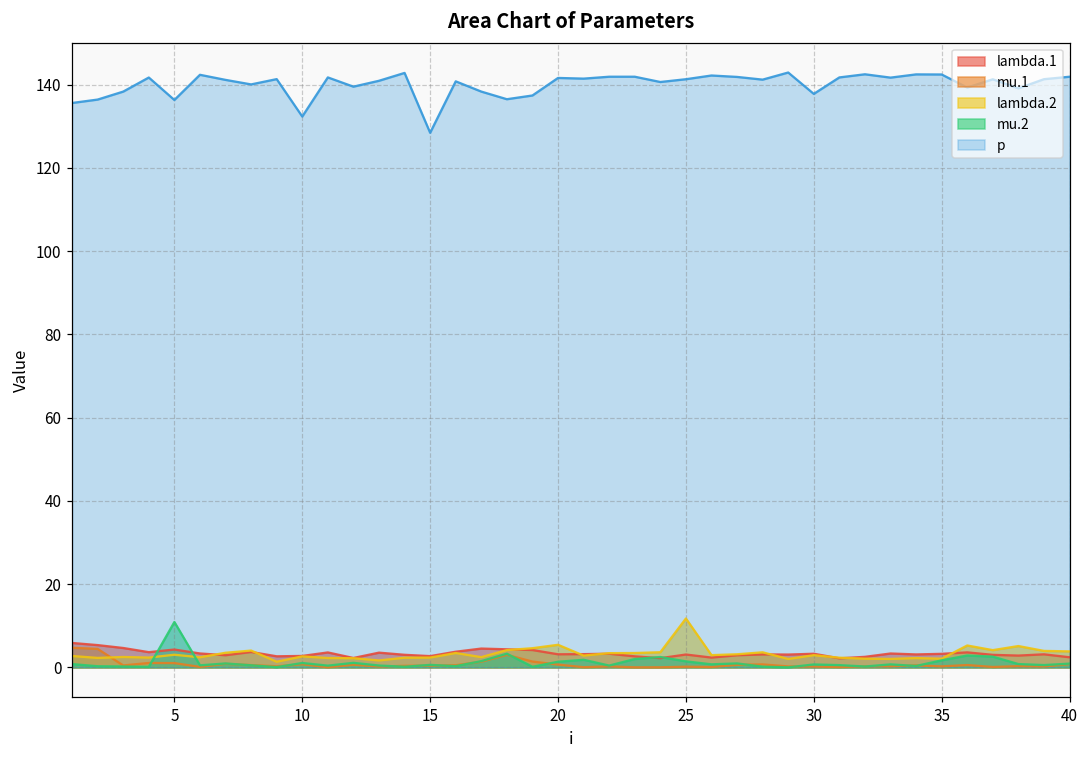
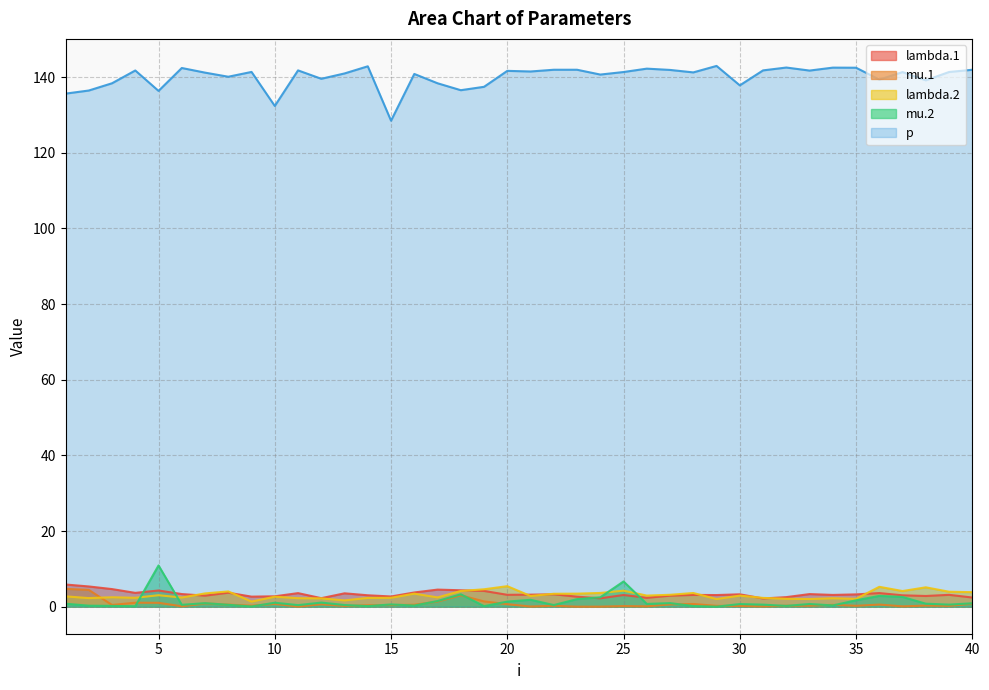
lambda.2, 25: 12 -> 4
mu.2, 25: 1 -> 7
